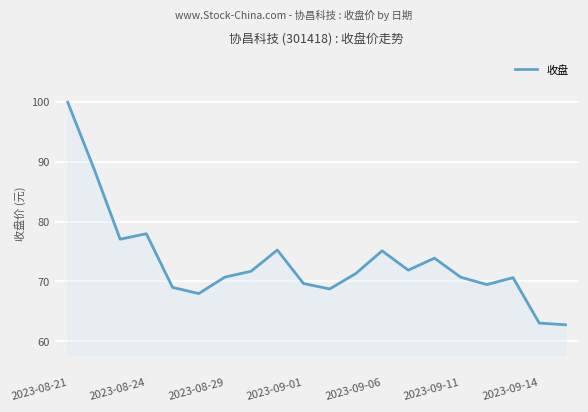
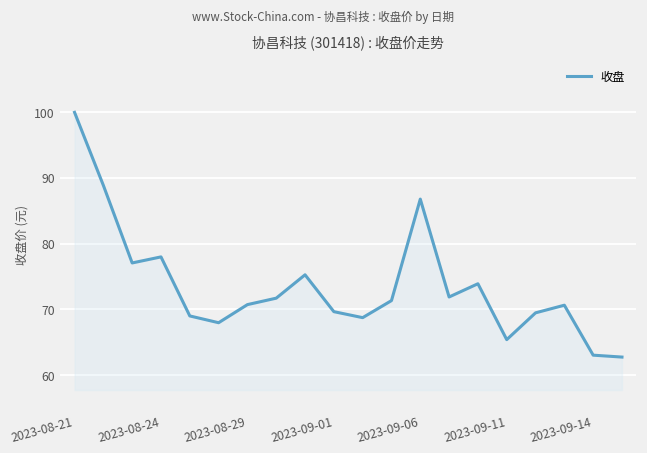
2023-09-06: 75 -> 87
2023-09-11: 71 -> 65
